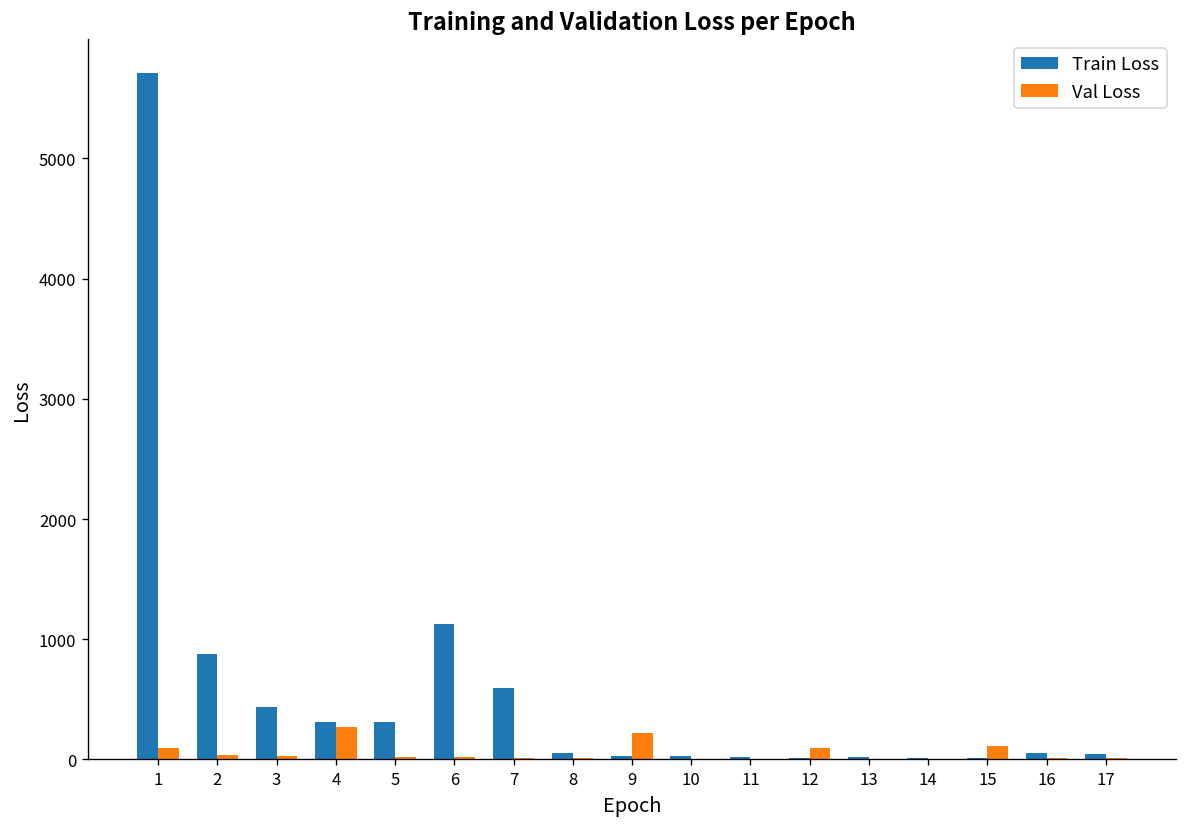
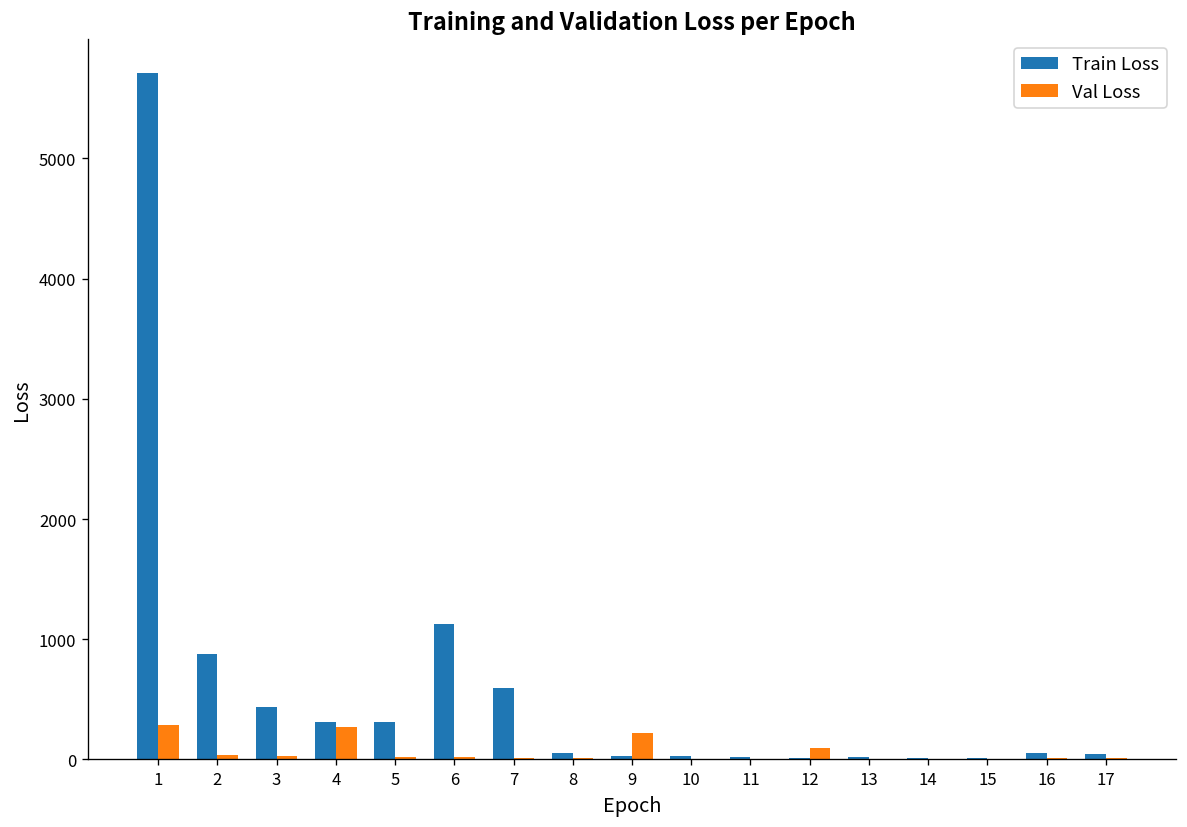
Val Loss, 1: 100 -> 280
Val Loss, 15: 110 -> 10
